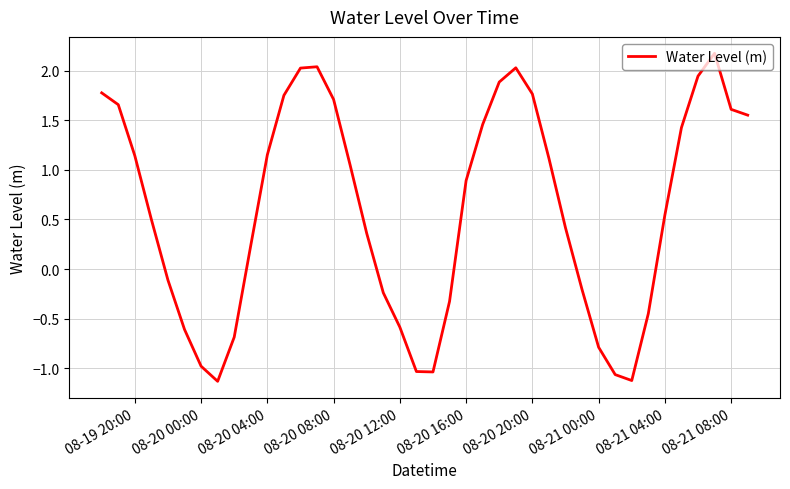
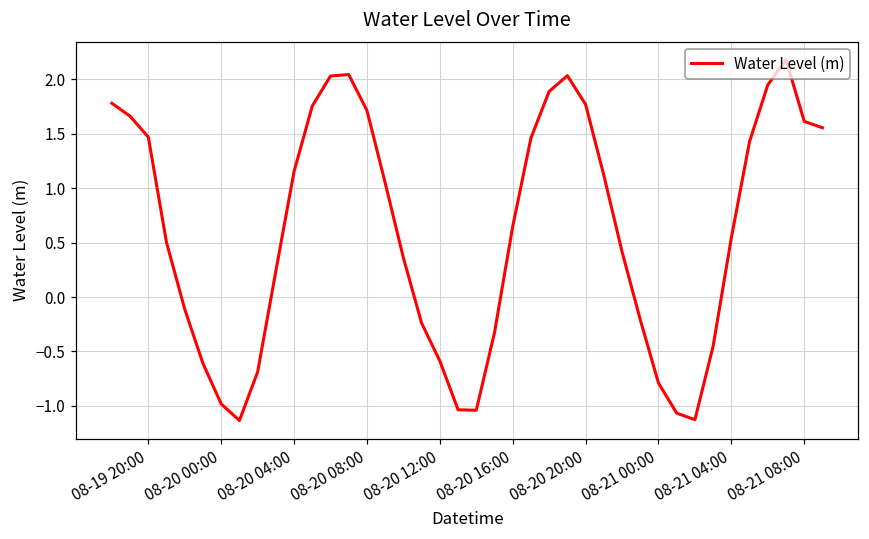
08-19 20:00: 1.1 -> 1.5
08-20 16:00: 0.9 -> 0.6
